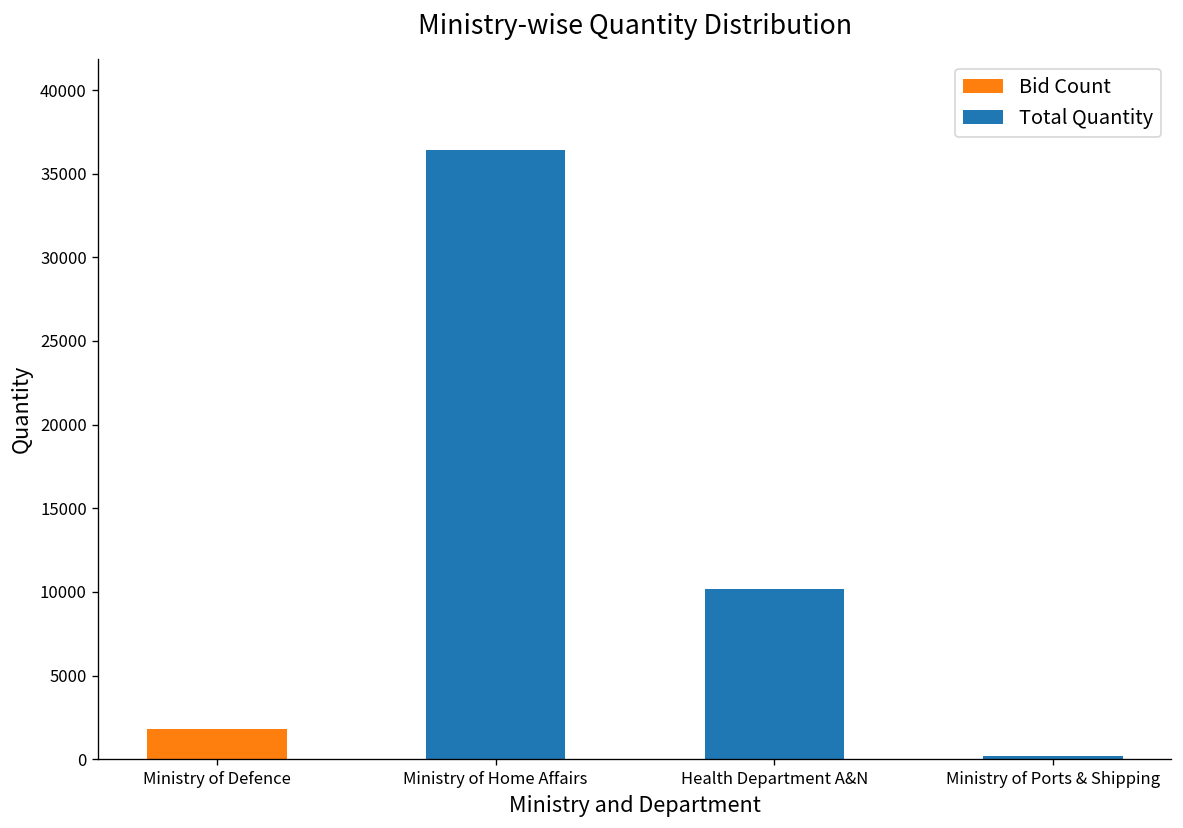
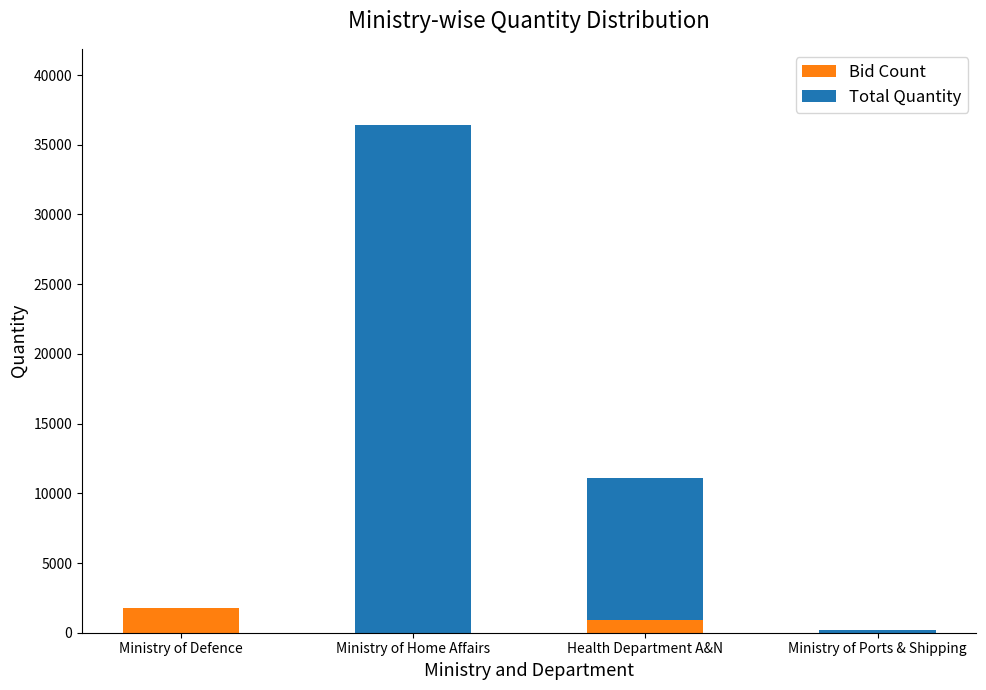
Bid Count, Health Department A&N: 0 -> 900
